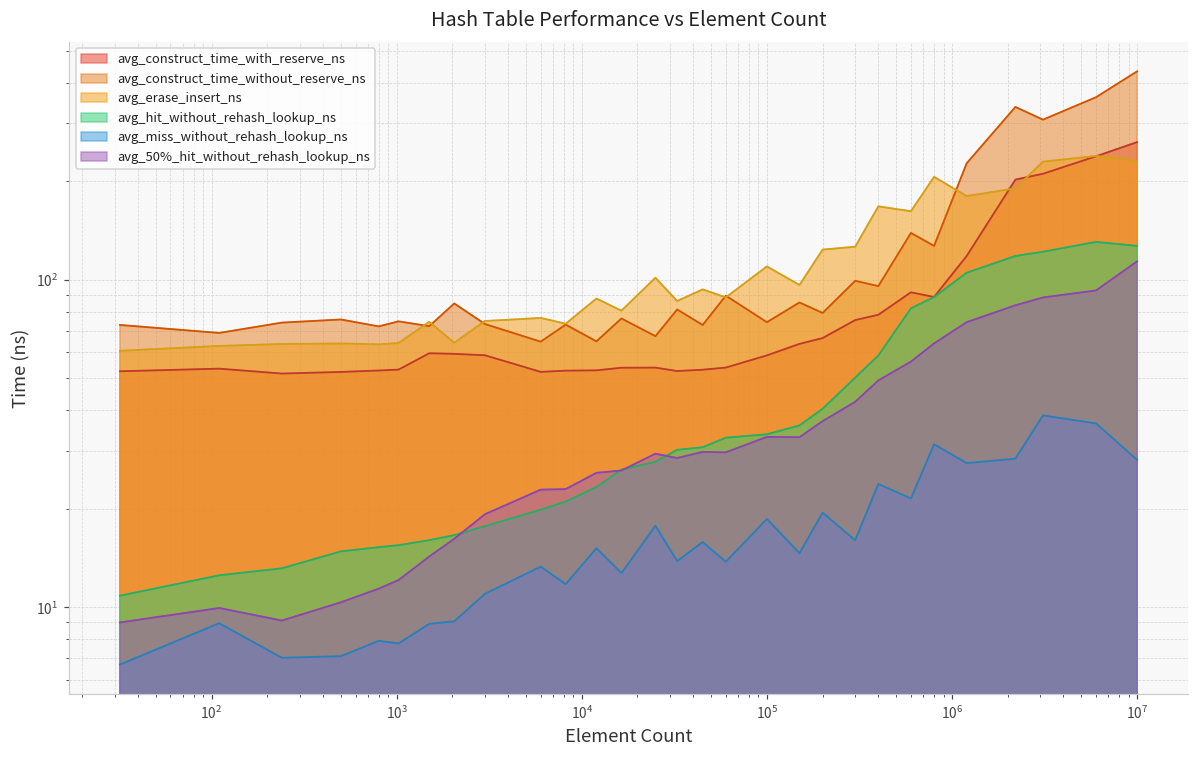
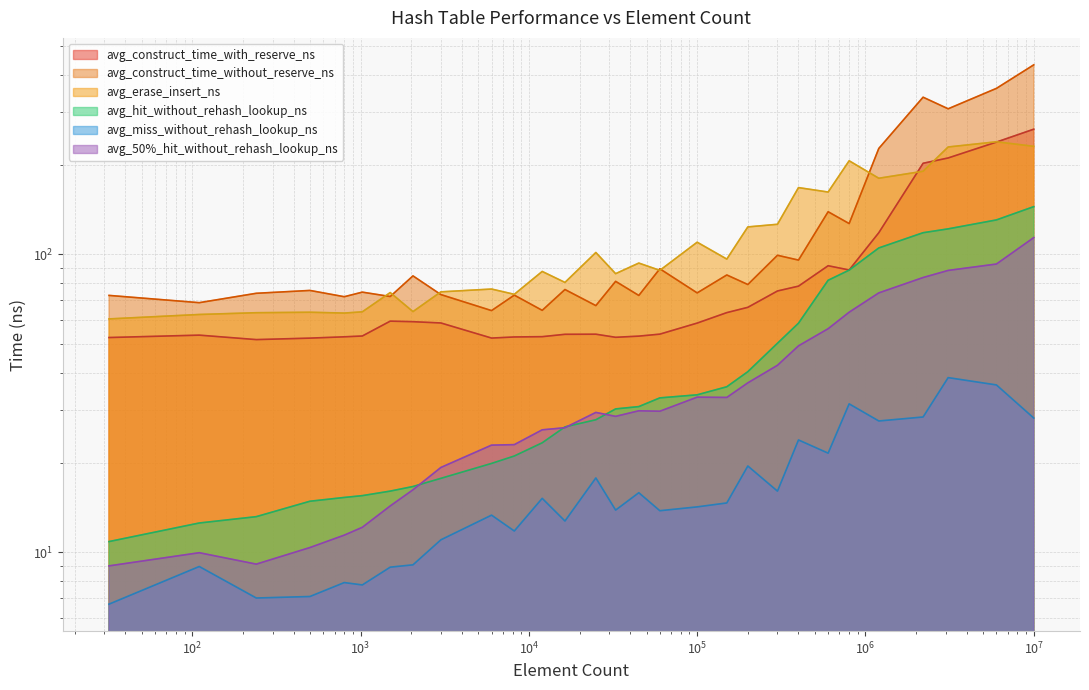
avg_miss_without_rehash_lookup_ns, 10^5: 19 -> 14
avg_hit_without_rehash_lookup_ns, 10^7: 127 -> 140
